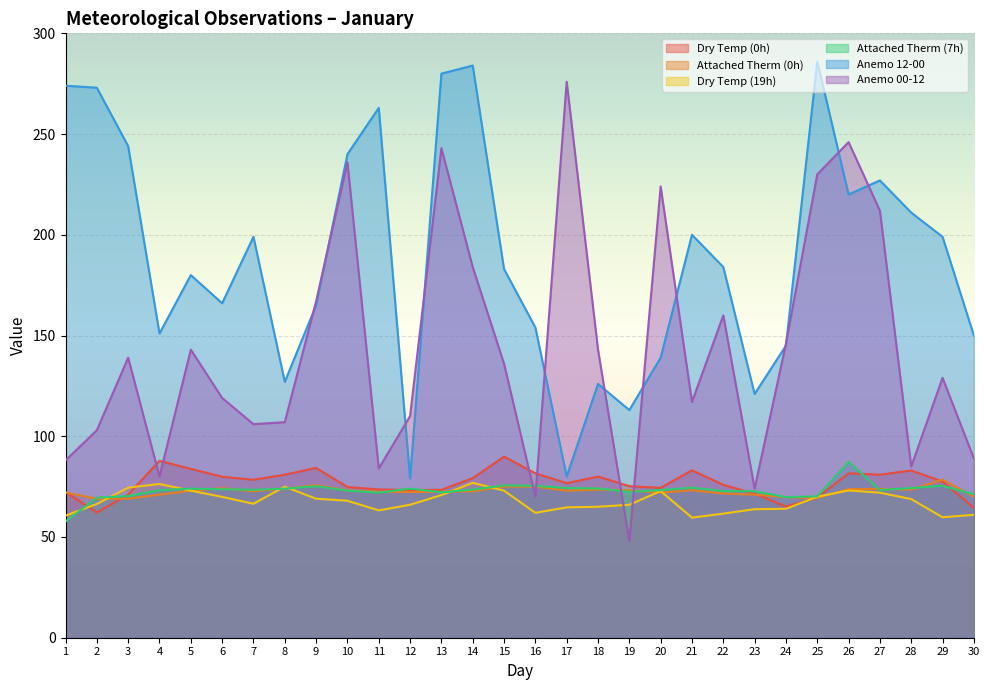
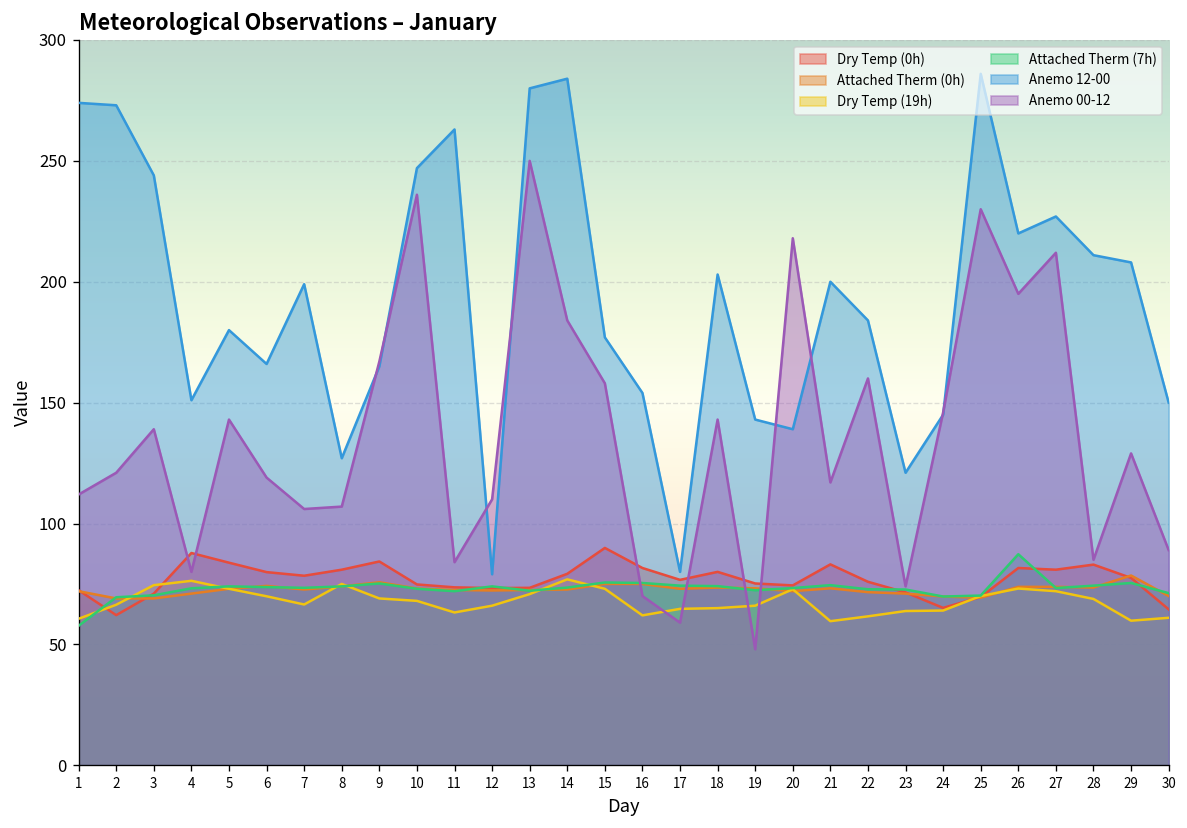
Anemo 00-12, 1: 88 -> 112
Anemo 00-12, 2: 103 -> 121
Anemo 12-00, 10: 240 -> 247
Anemo 00-12, 13: 243 -> 250
Anemo 12-00, 15: 183 -> 177
Anemo 00-12, 15: 136 -> 158
Anemo 00-12, 17: 276 -> 59
Anemo 12-00, 18: 126 -> 203
Anemo 12-00, 19: 113 -> 143
Anemo 00-12, 20: 224 -> 218
Anemo 00-12, 26: 246 -> 195
Anemo 12-00, 29: 199 -> 208
